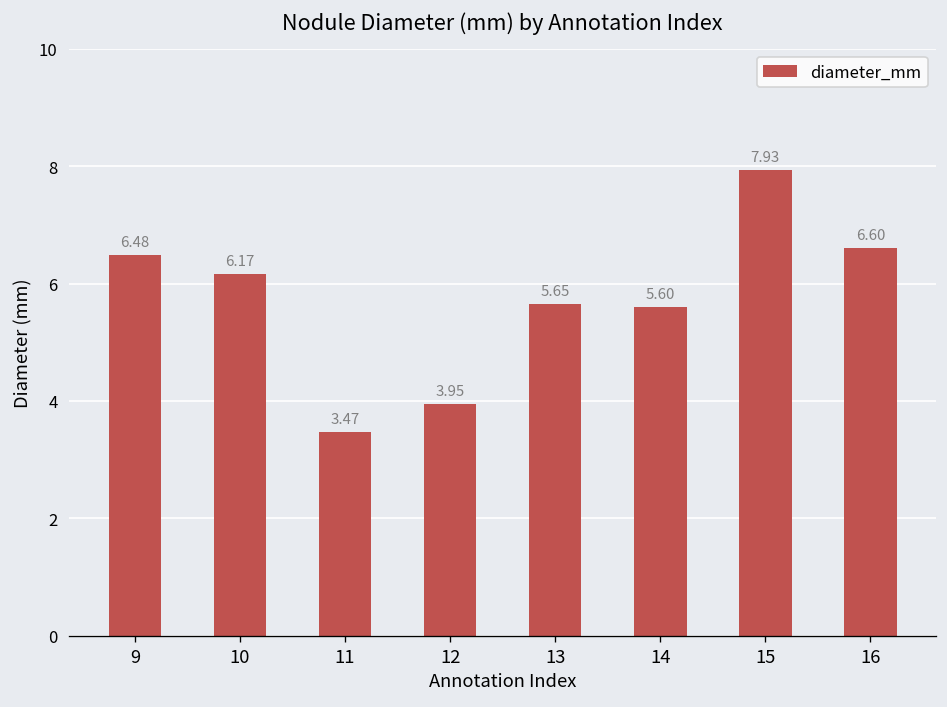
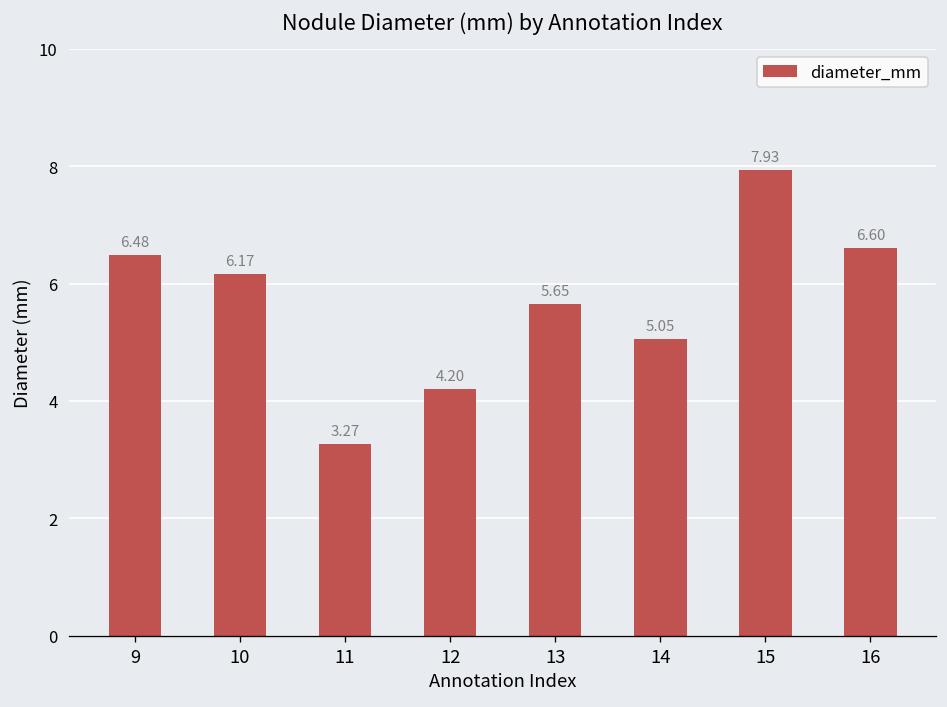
11: 3.47 -> 3.27
12: 3.95 -> 4.20
14: 5.60 -> 5.05
